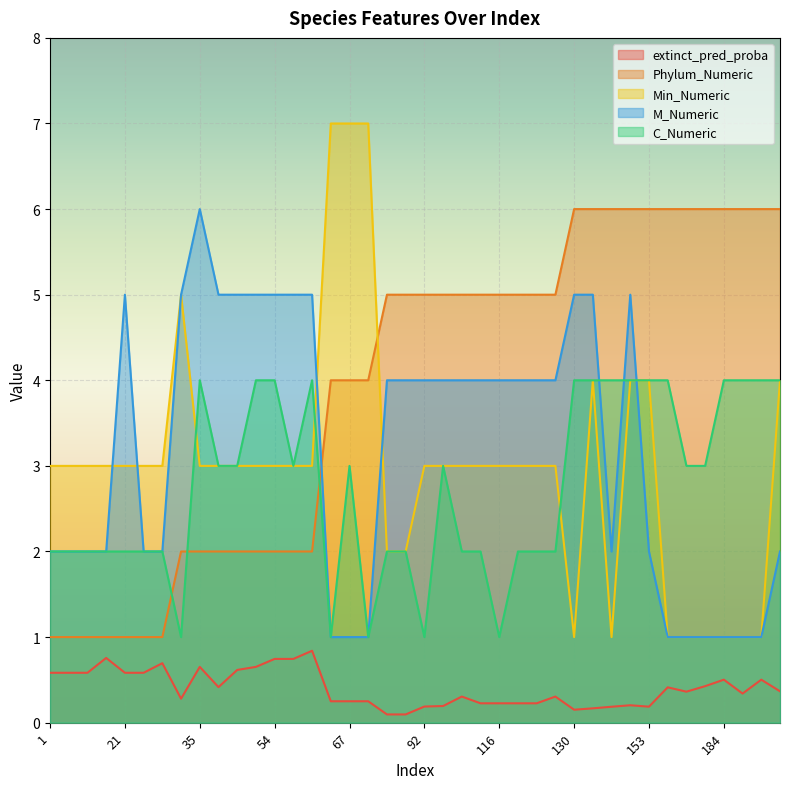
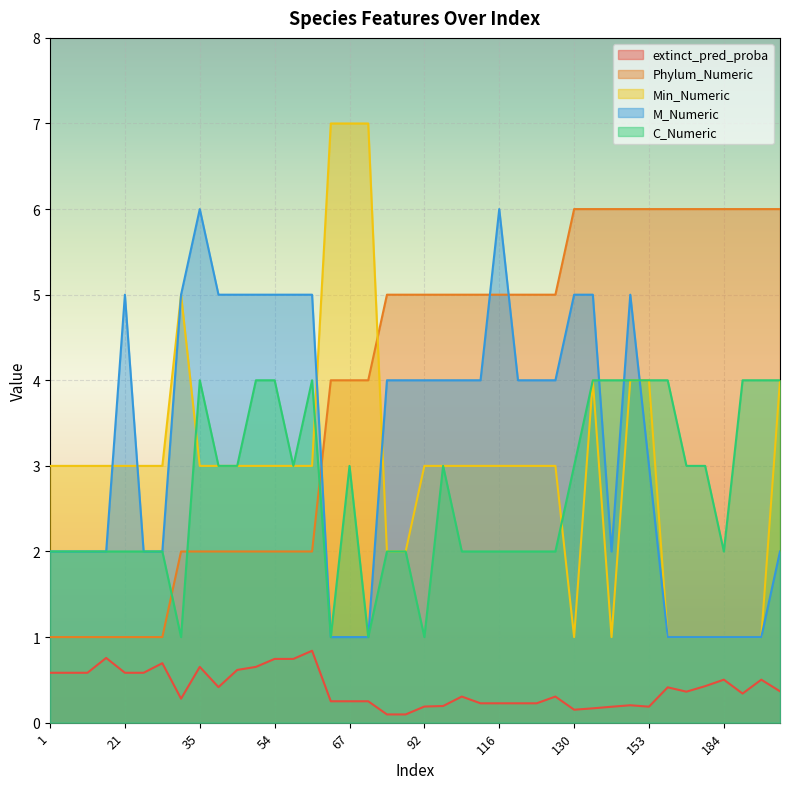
M_Numeric, 116: 4 -> 6
C_Numeric, 116: 1 -> 2
C_Numeric, 130: 4 -> 3
M_Numeric, 153: 2 -> 3
C_Numeric, 184: 4 -> 2
